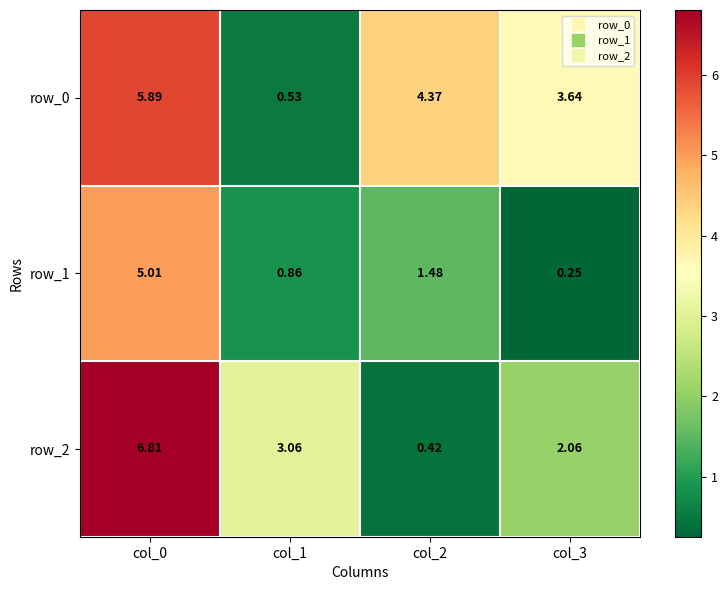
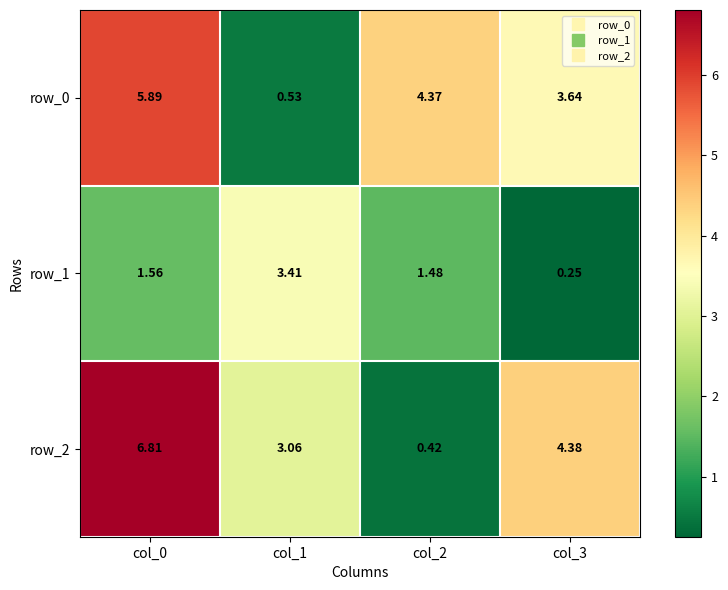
row_1, col_0: 5.01 -> 1.56
row_1, col_1: 0.86 -> 3.41
row_2, col_3: 2.06 -> 4.38
